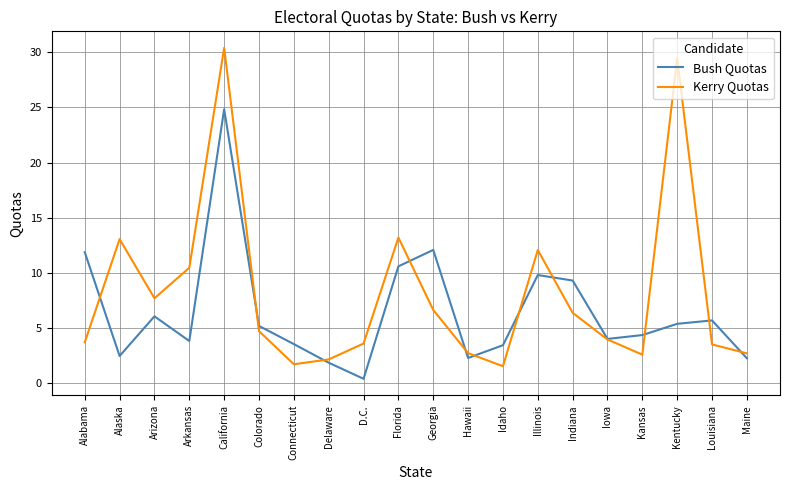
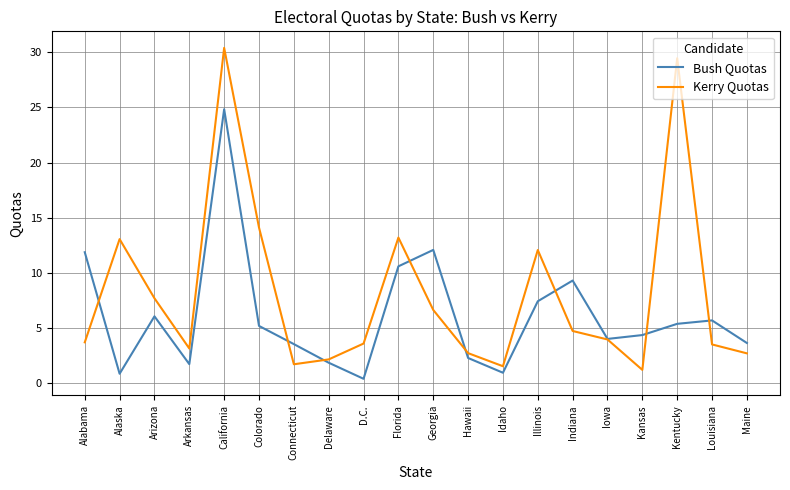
Bush Quotas, Alaska: 2.4 -> 0.8
Bush Quotas, Arkansas: 3.8 -> 1.7
Kerry Quotas, Arkansas: 10.5 -> 3.1
Kerry Quotas, Colorado: 4.7 -> 14.1
Bush Quotas, Idaho: 3.4 -> 0.9
Bush Quotas, Illinois: 9.8 -> 7.4
Kerry Quotas, Indiana: 6.4 -> 4.7
Kerry Quotas, Kansas: 2.6 -> 1.2
Bush Quotas, Maine: 2.2 -> 3.6
